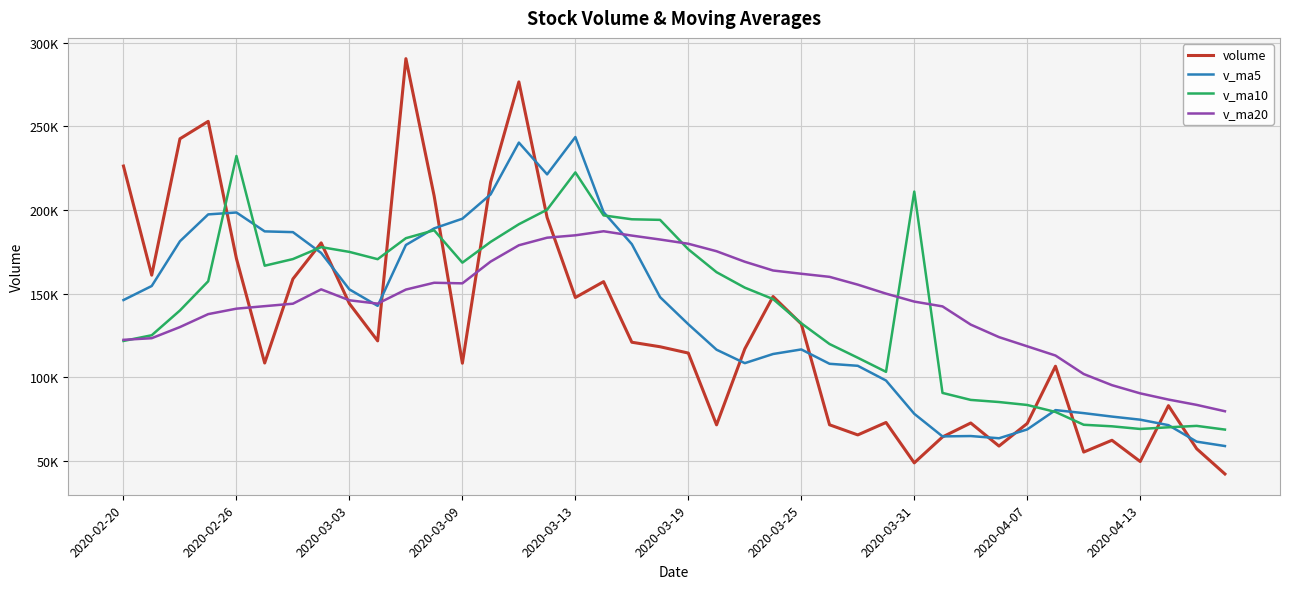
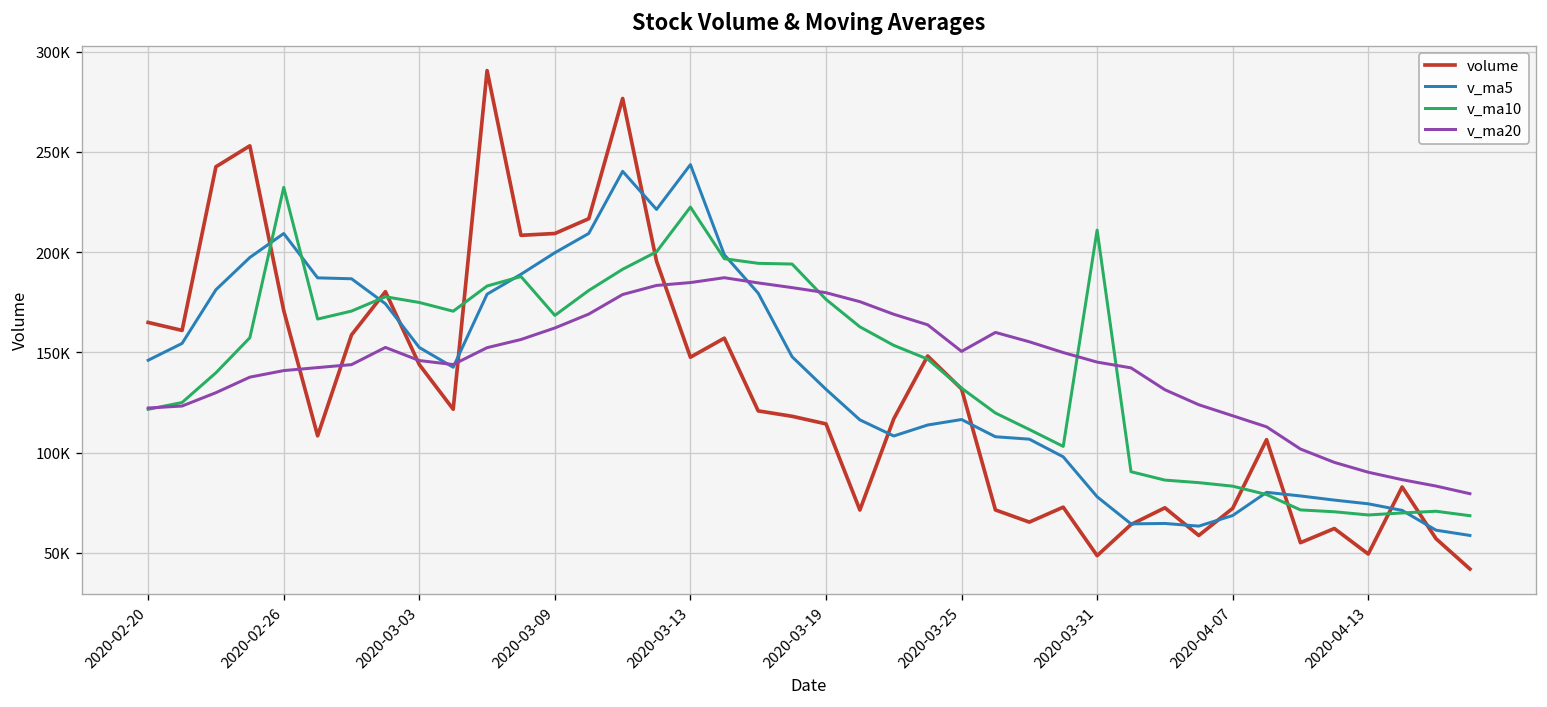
volume, 2020-02-20: 226000 -> 165000
v_ma5, 2020-02-26: 199000 -> 209000
volume, 2020-03-09: 108000 -> 209000
v_ma5, 2020-03-09: 195000 -> 200000
v_ma20, 2020-03-09: 156000 -> 162000
v_ma20, 2020-03-25: 162000 -> 151000
